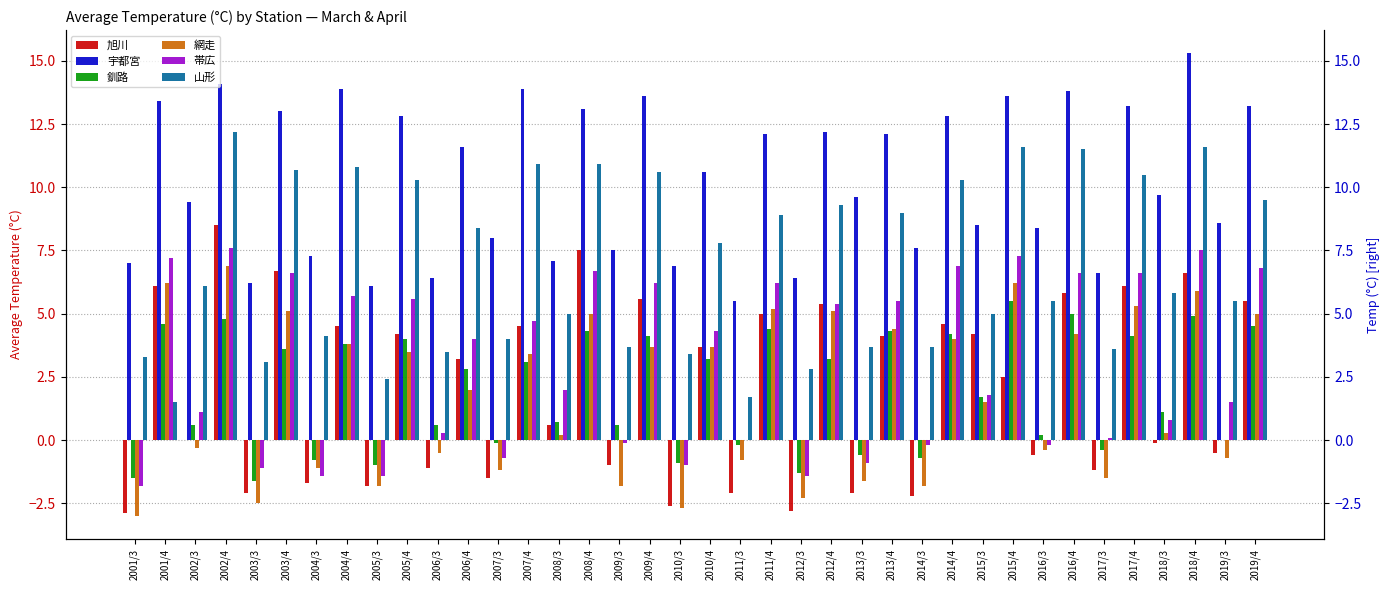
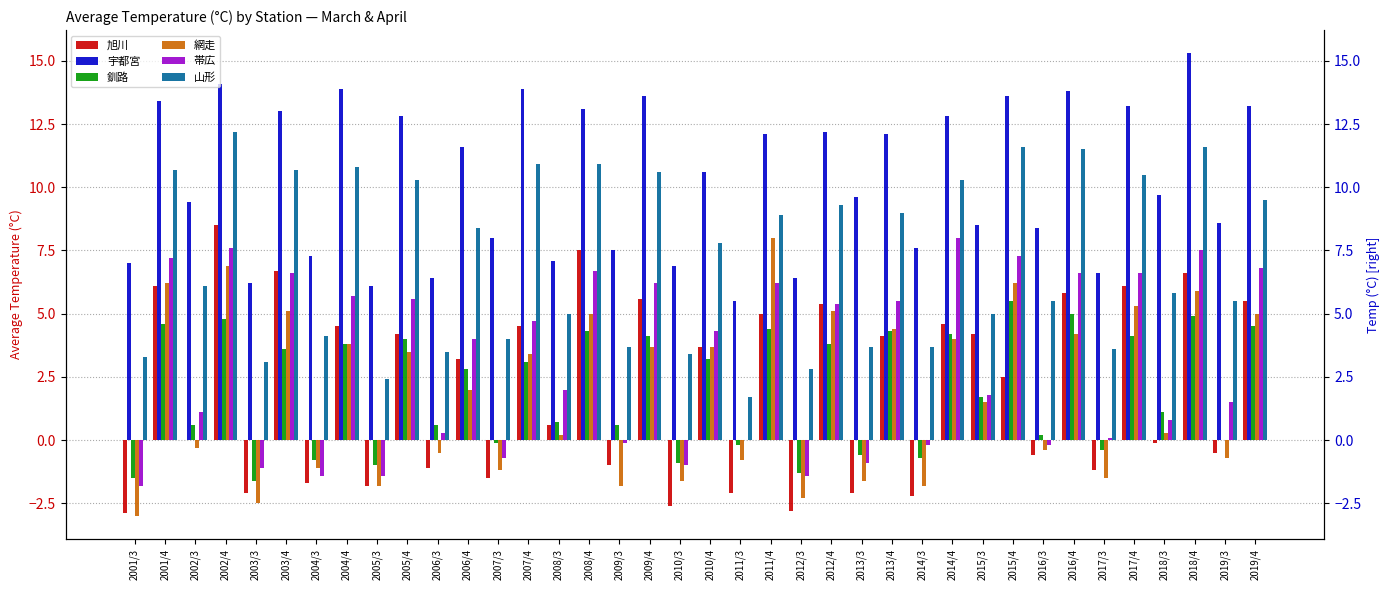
山形, 2001/4: 1.5 -> 10.7
網走, 2010/3: -2.7 -> -1.6
網走, 2011/4: 5.2 -> 8.0
釧路, 2012/4: 3.2 -> 3.8
帯広, 2014/4: 6.9 -> 8.0
